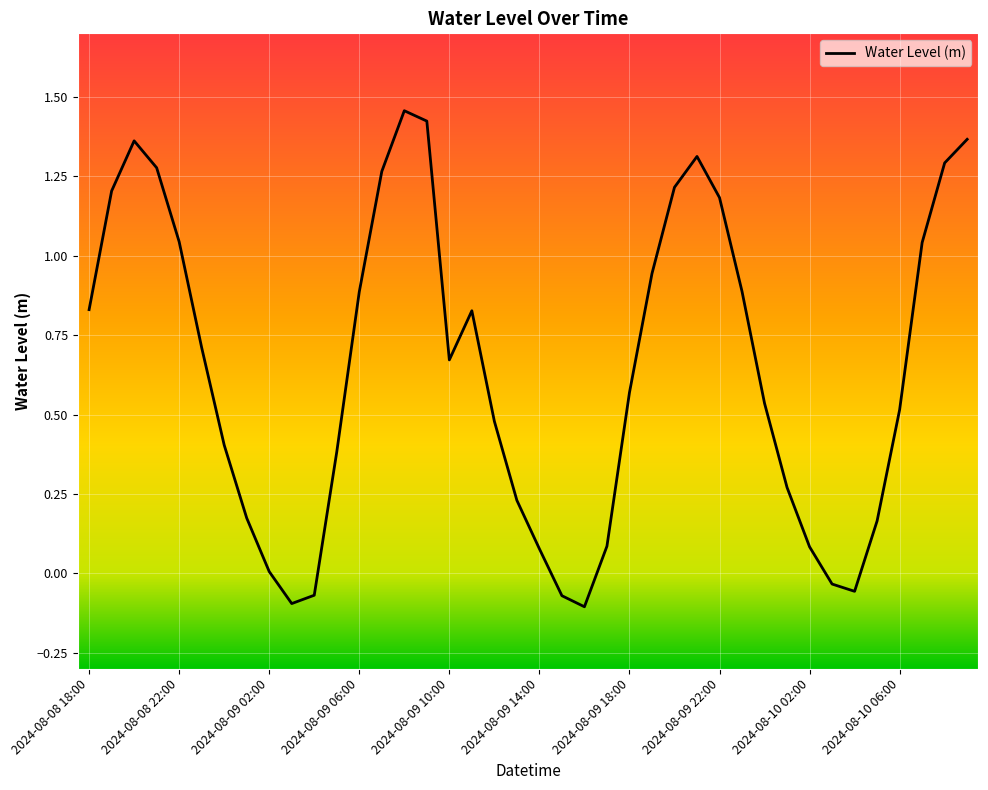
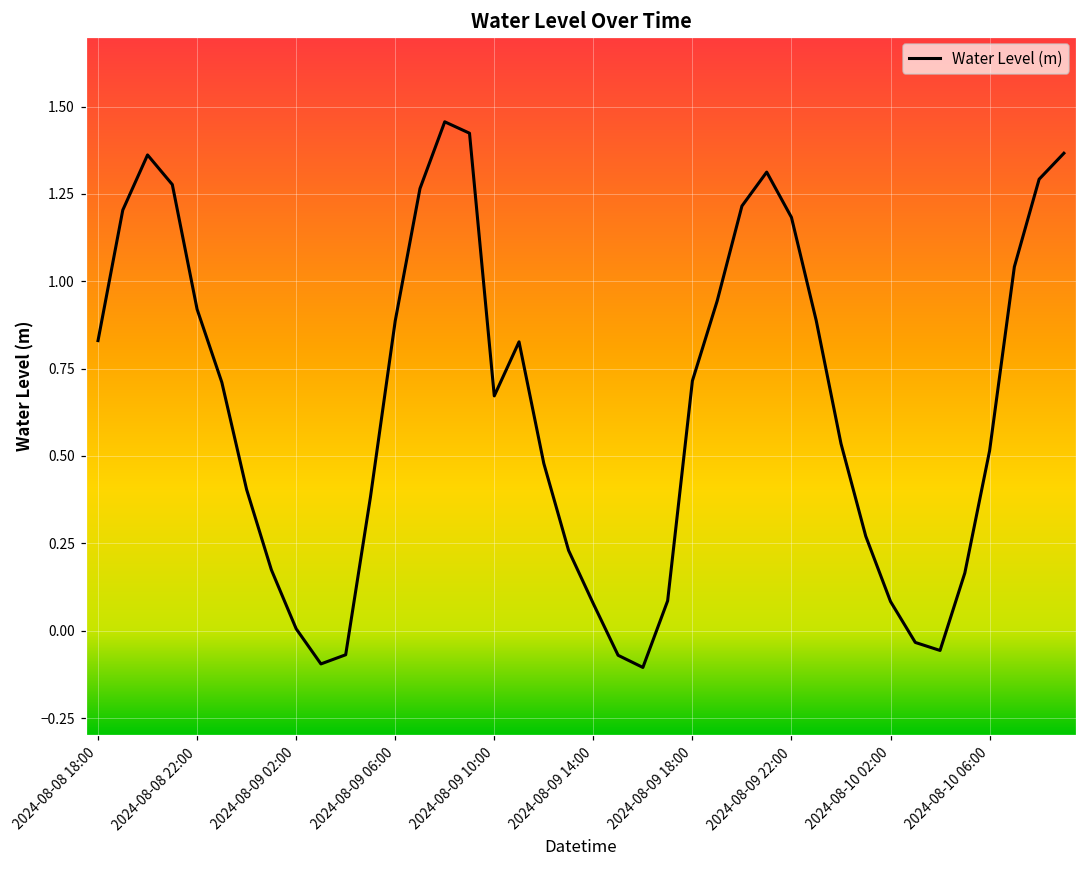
2024-08-08 22:00: 1.04 -> 0.92
2024-08-09 18:00: 0.57 -> 0.71
